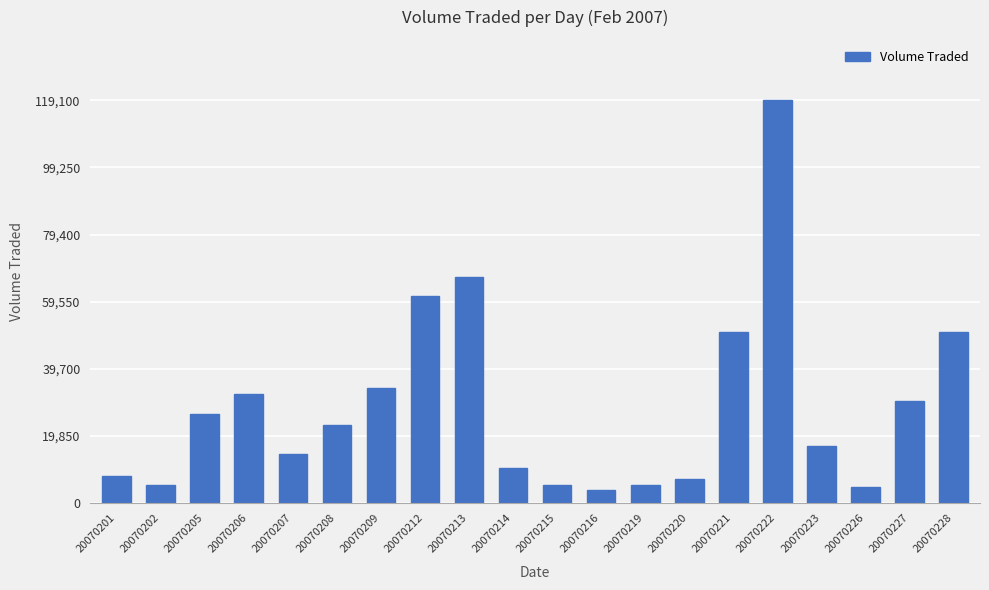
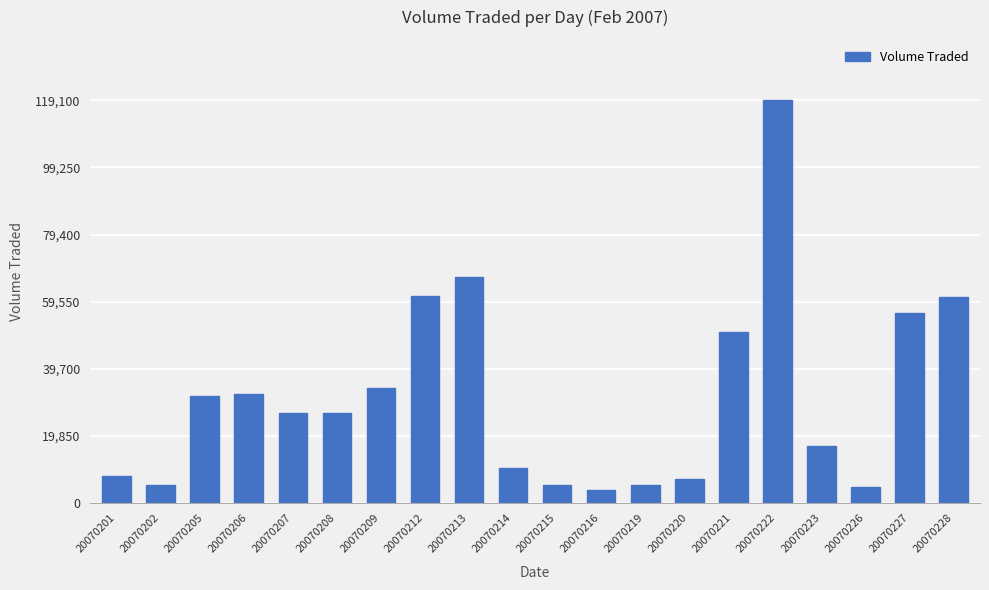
20070205: 26,000 -> 32,000
20070207: 15,000 -> 27,000
20070208: 23,000 -> 27,000
20070227: 30,000 -> 56,000
20070228: 51,000 -> 61,000
